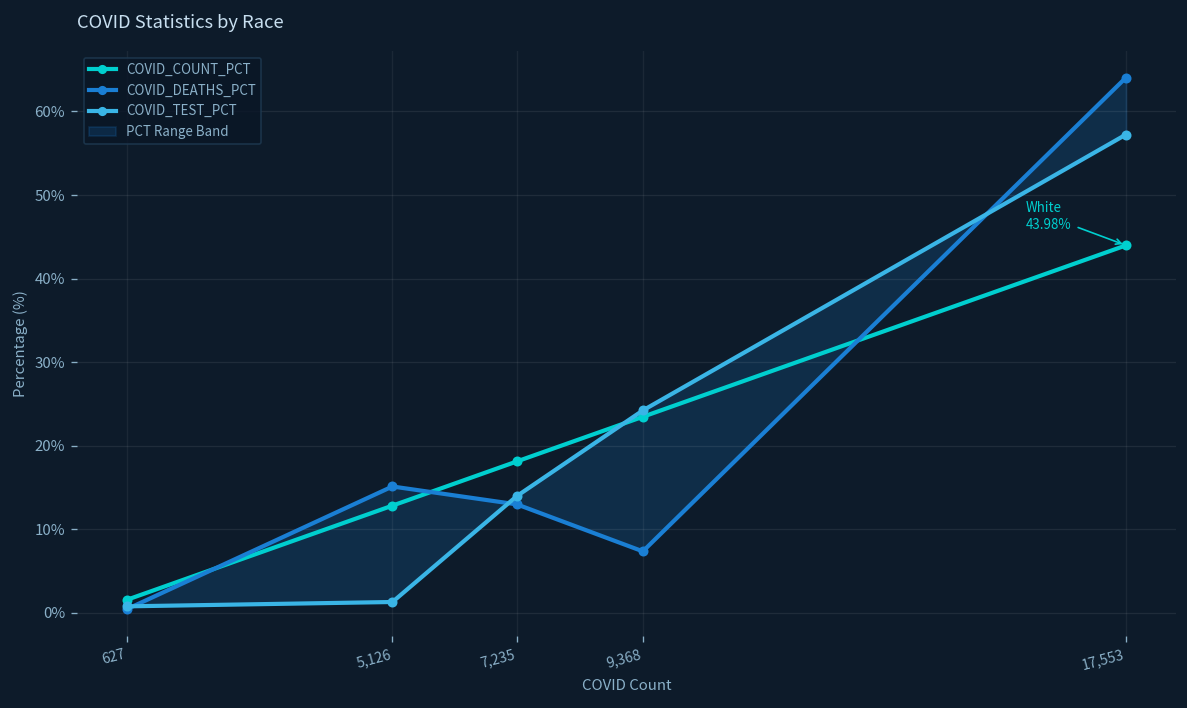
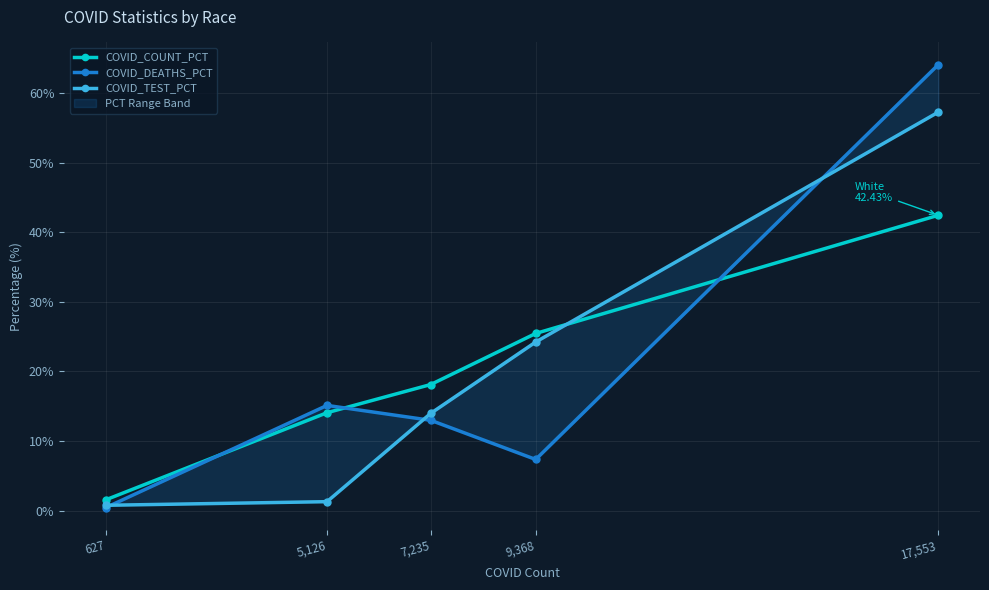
COVID_COUNT_PCT, 5,126: 13% -> 14%
COVID_COUNT_PCT, 9,368: 23% -> 25%
COVID_COUNT_PCT, 17,553: 43.98% -> 42.43%
